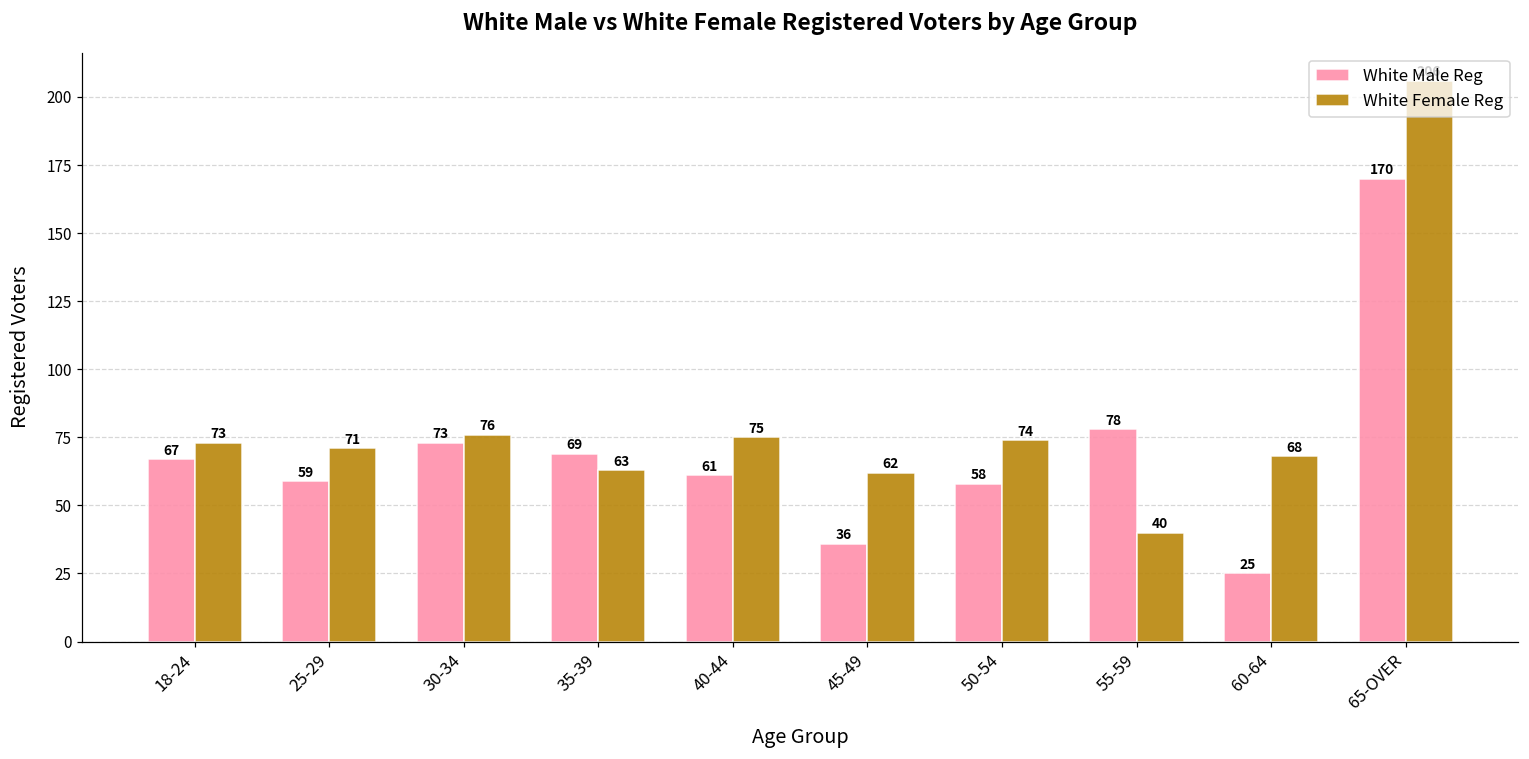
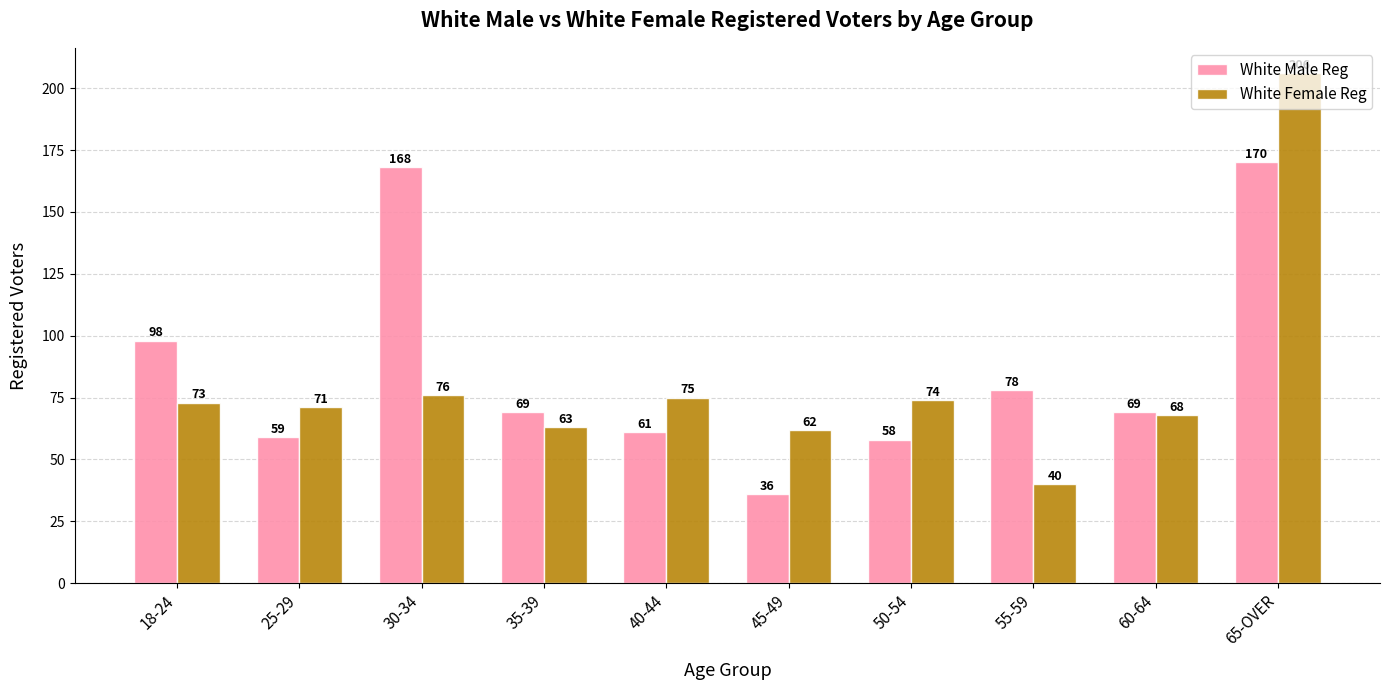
White Male Reg, 18-24: 67 -> 98
White Male Reg, 30-34: 73 -> 168
White Male Reg, 60-64: 25 -> 69
